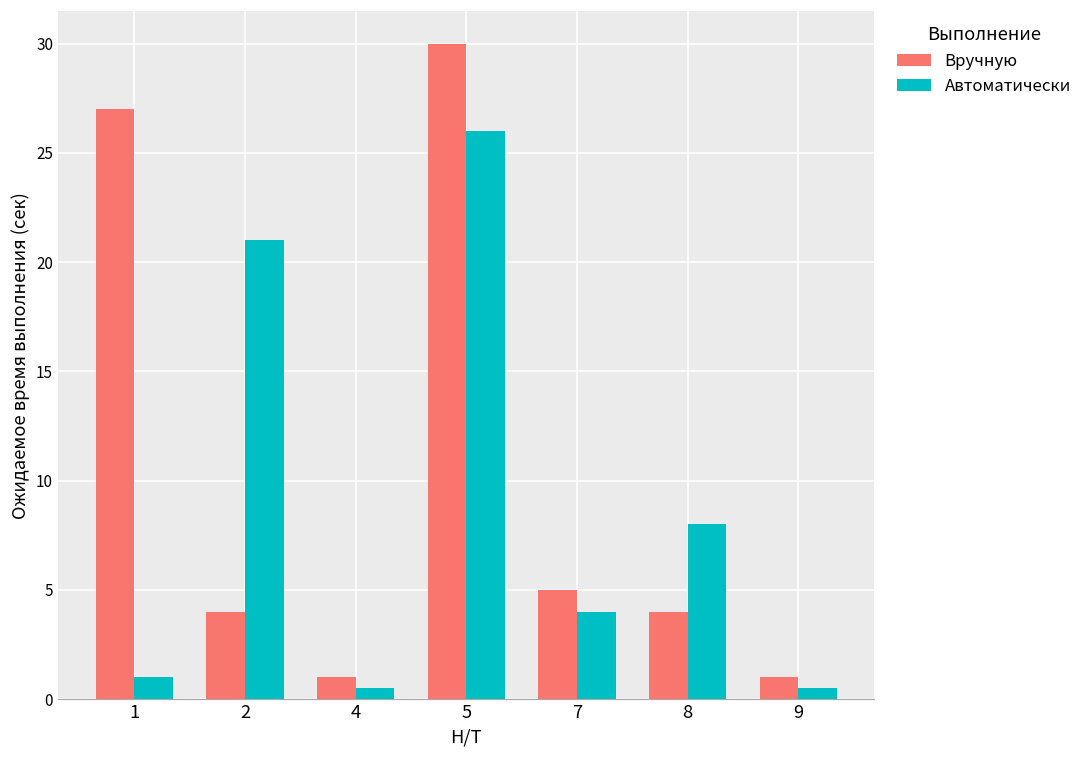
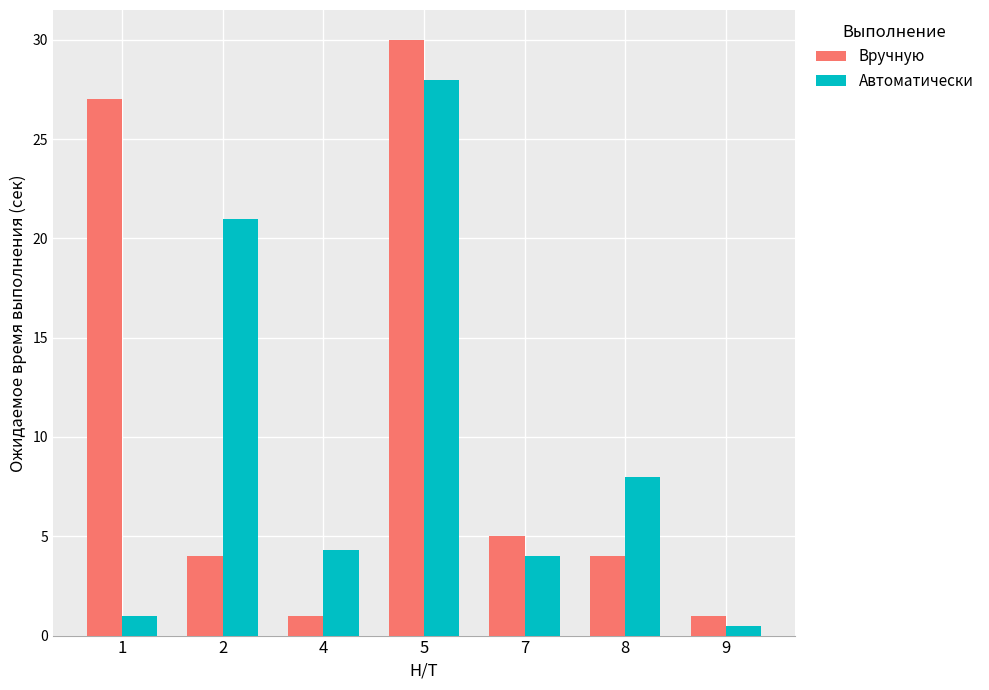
Автоматически, 4: 0.5 -> 4.3
Автоматически, 5: 26 -> 28
